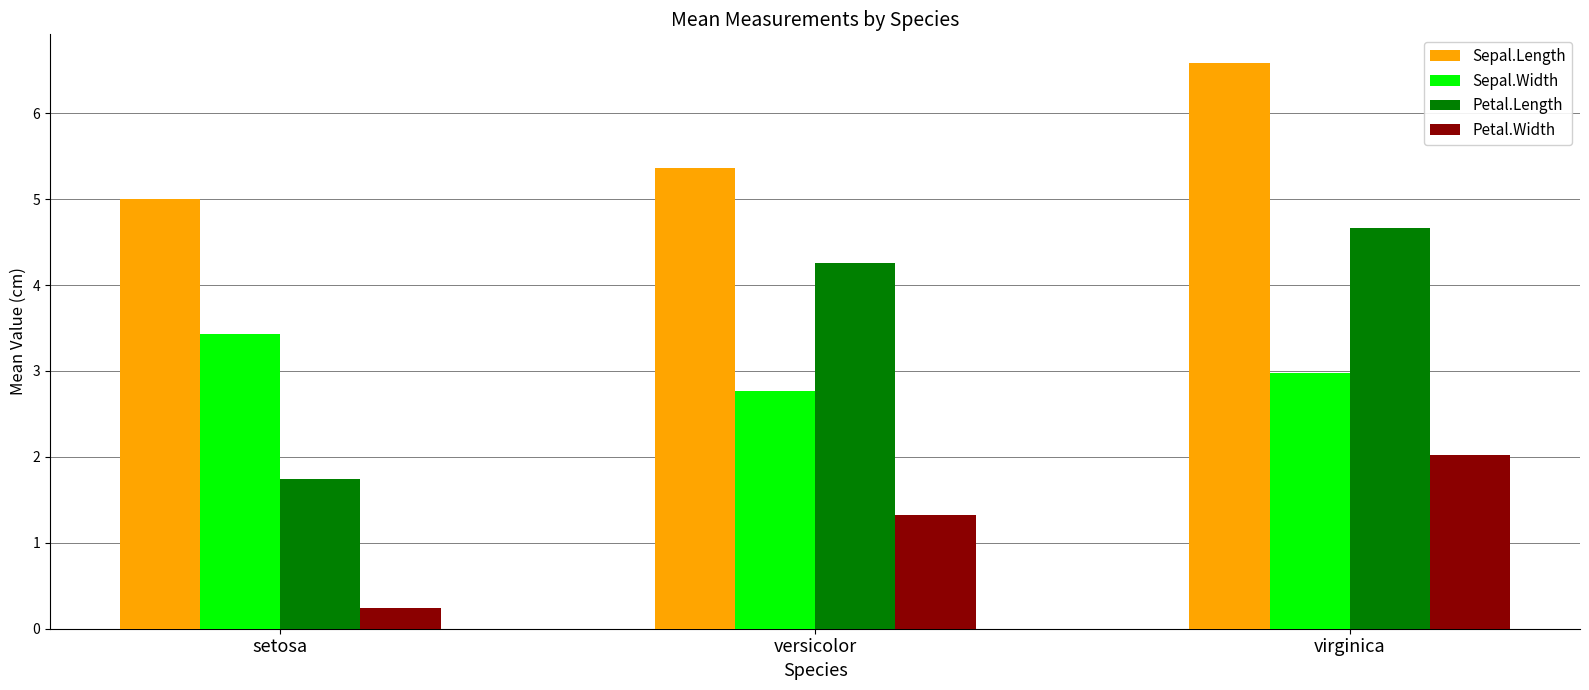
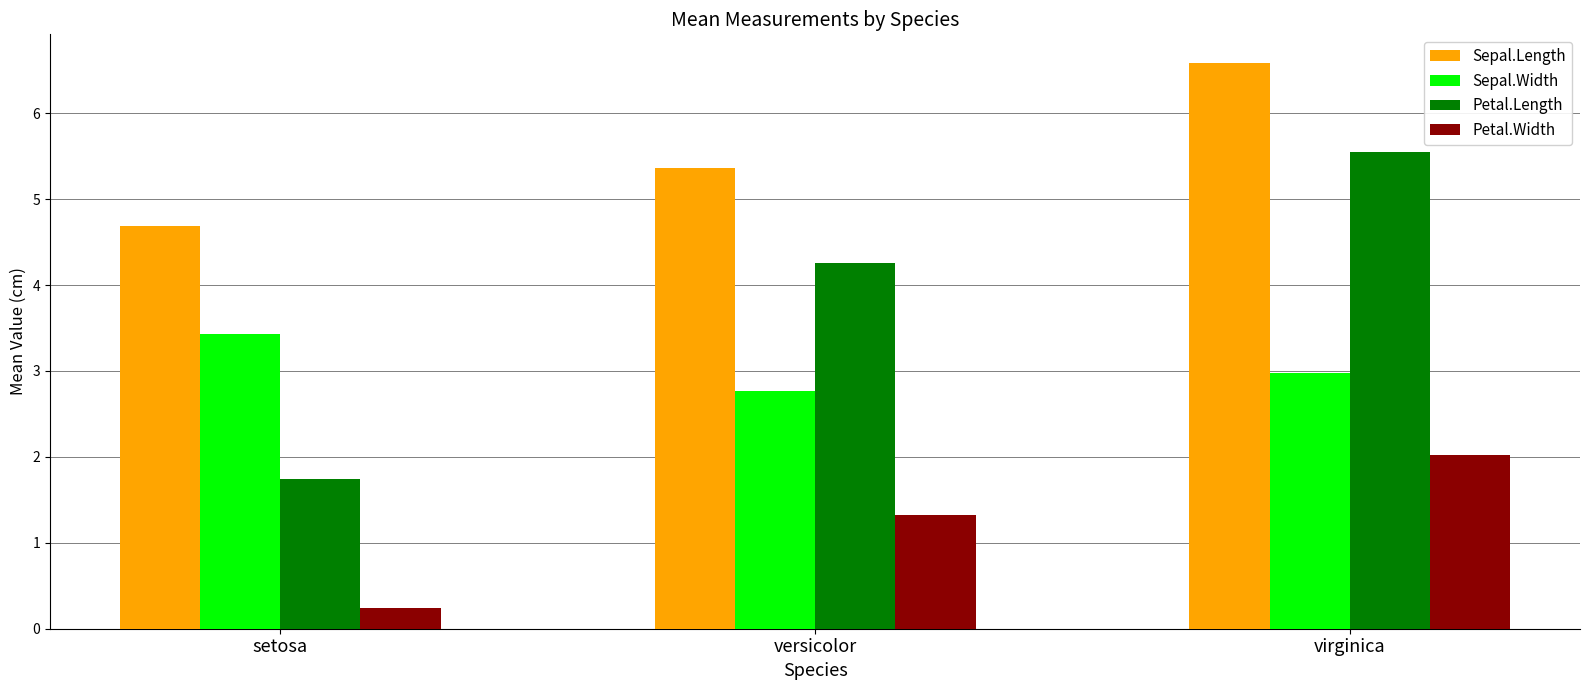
Sepal.Length, setosa: 5.0 -> 4.7
Petal.Length, virginica: 4.7 -> 5.6
